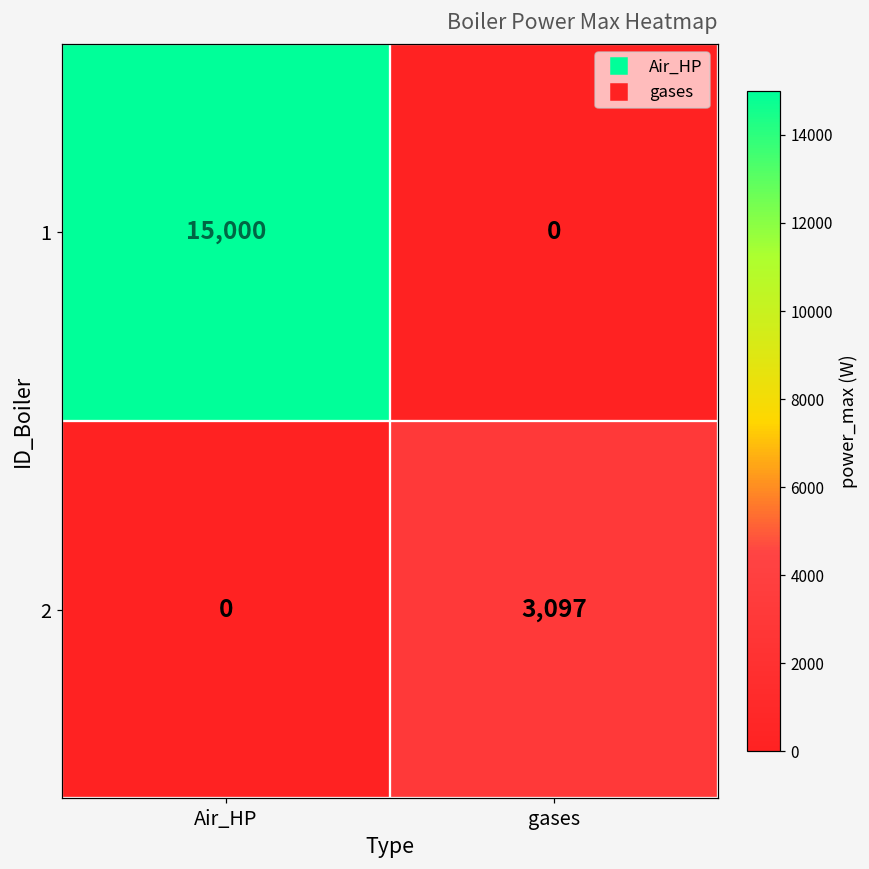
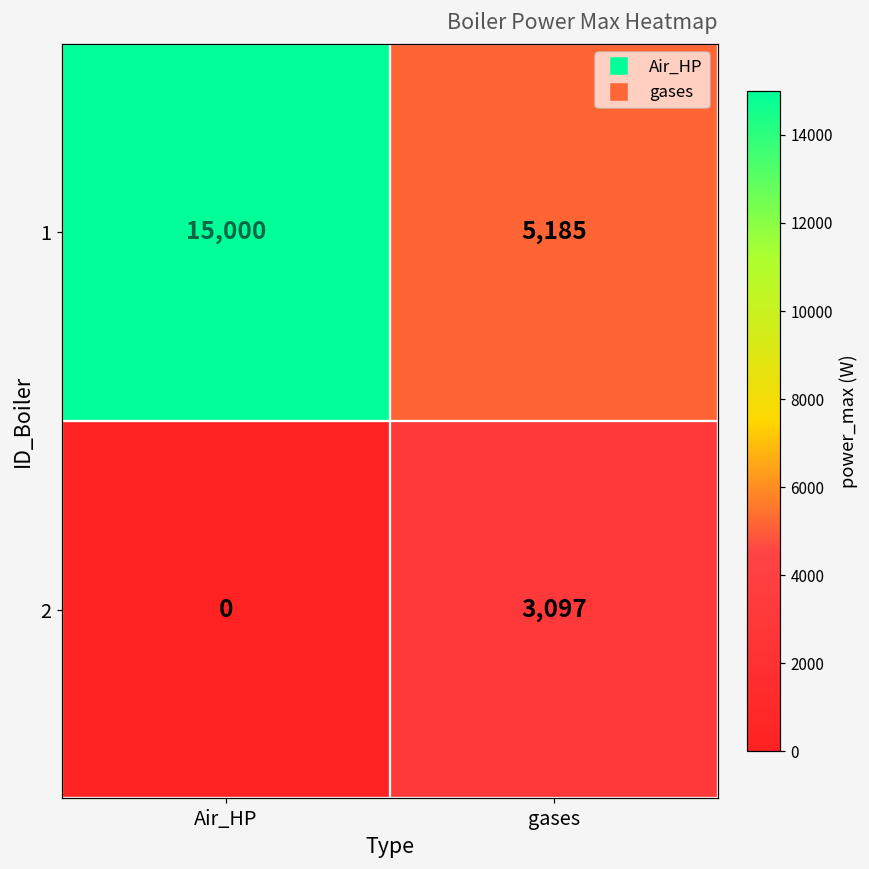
1, gases: 0 -> 5,185
